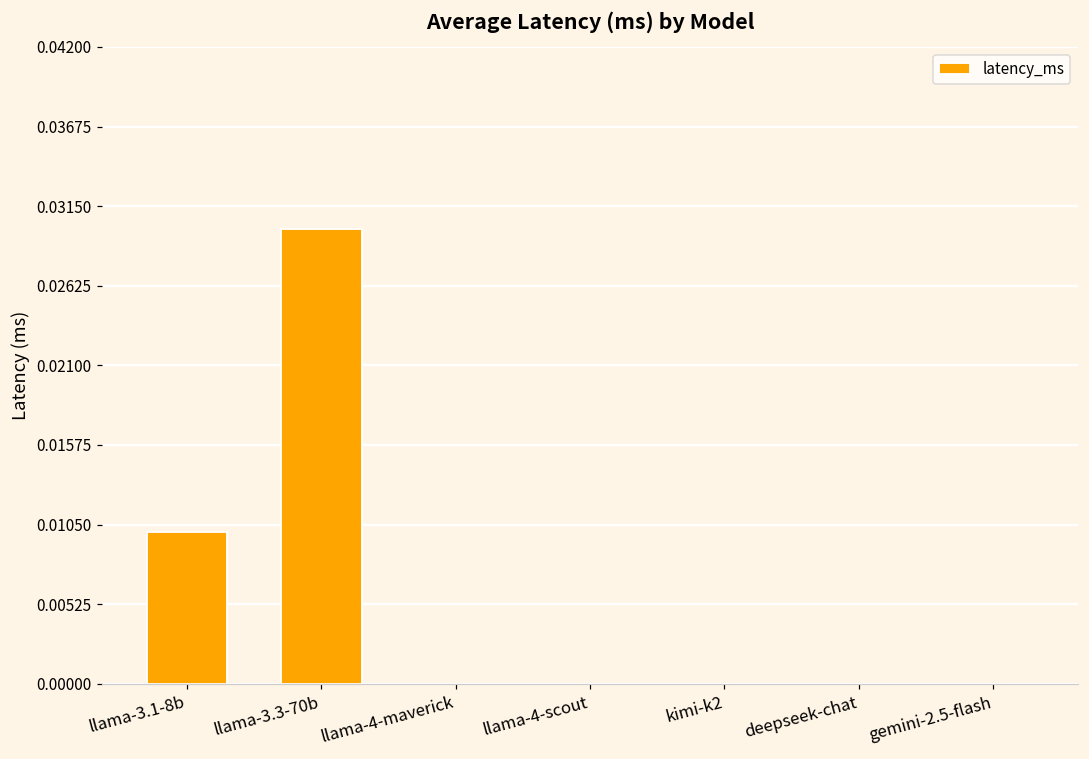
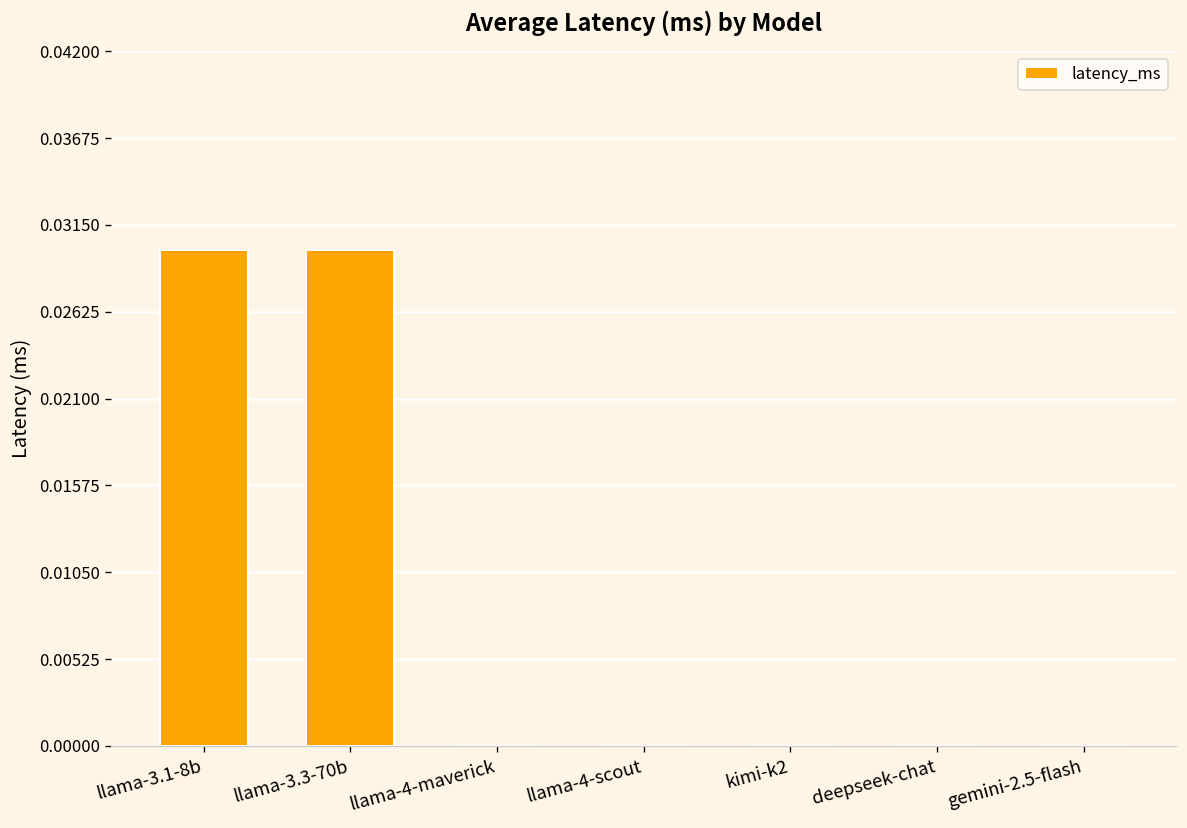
llama-3.1-8b: 0.01 -> 0.03
